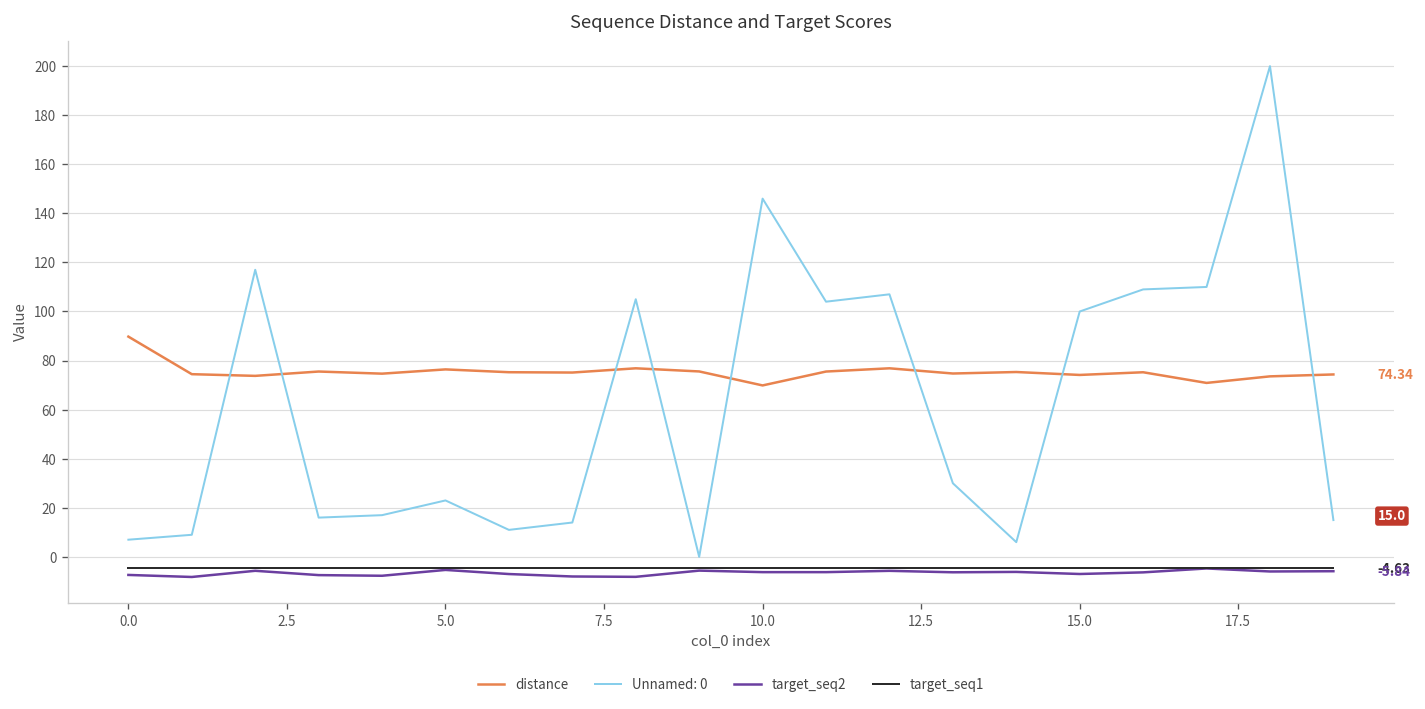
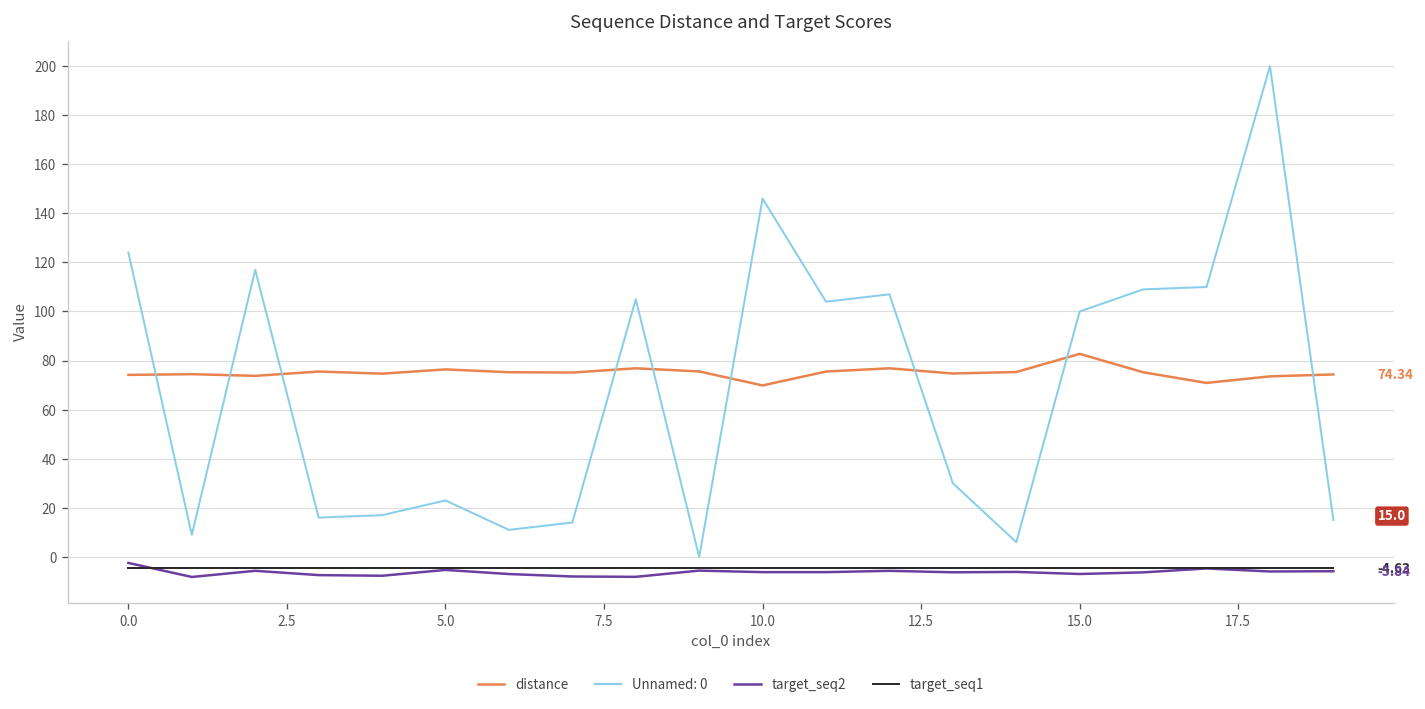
distance, 0.0: 90 -> 74
Unnamed: 0, 0.0: 7 -> 124
target_seq2, 0.0: -7 -> -2
distance, 15.0: 74 -> 83
